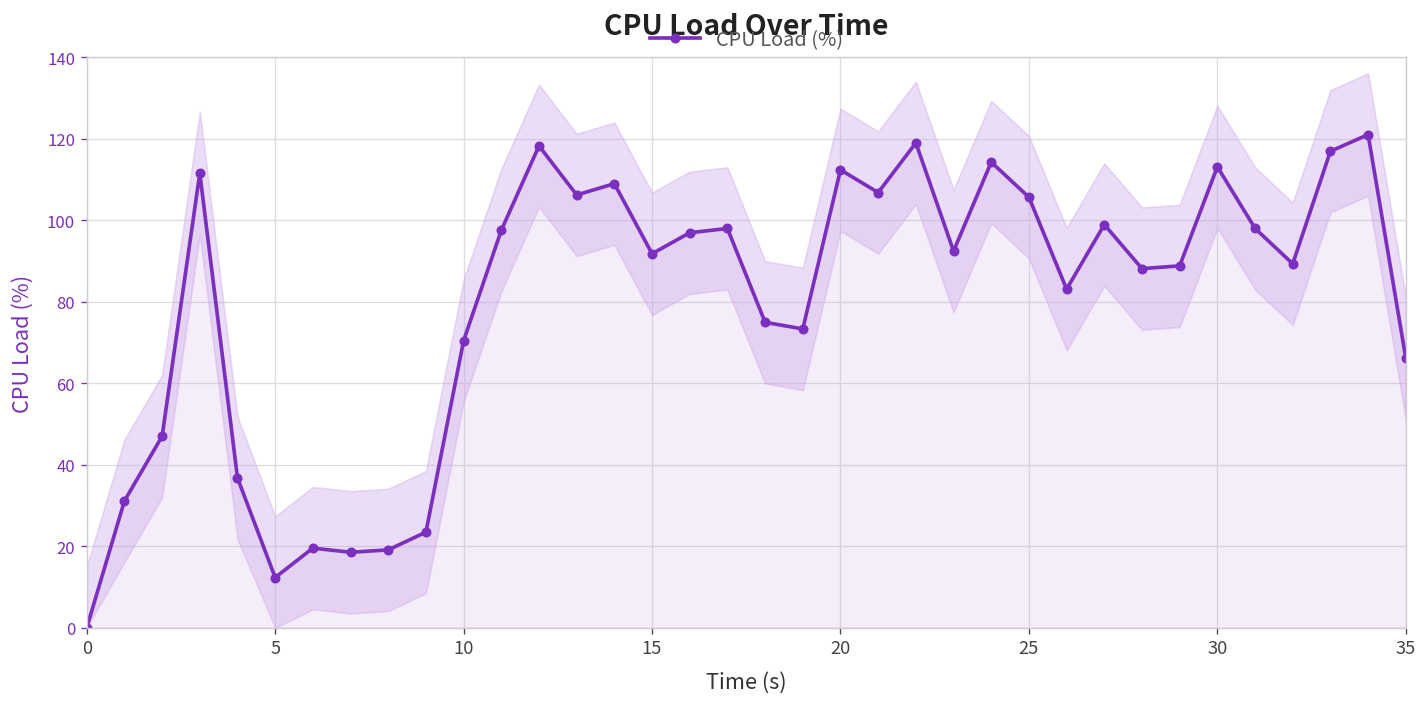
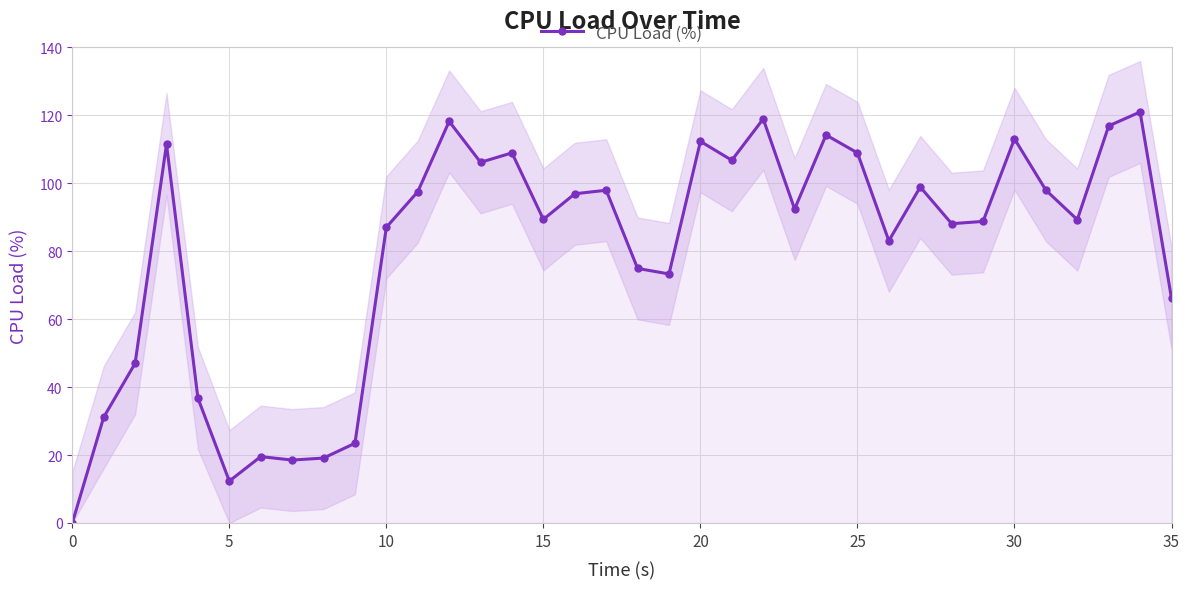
CPU Load (%), 10: 70 -> 87
CPU Load (%), 15: 92 -> 89
CPU Load (%), 25: 106 -> 109
